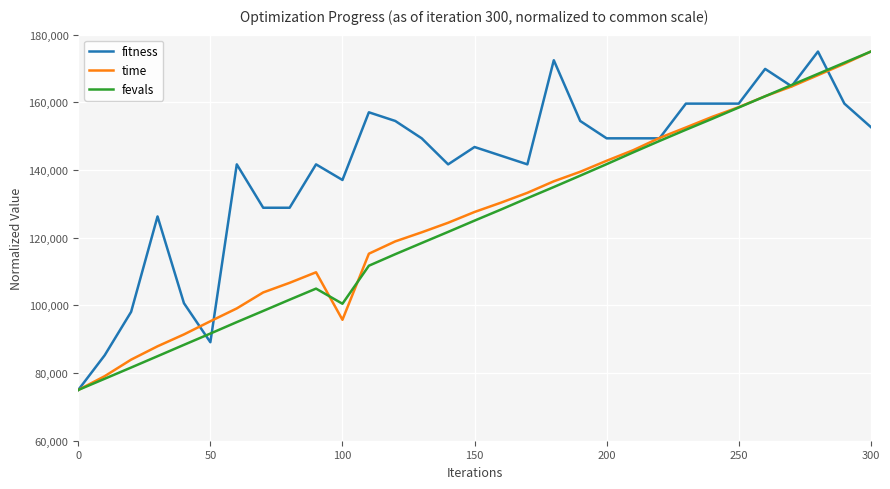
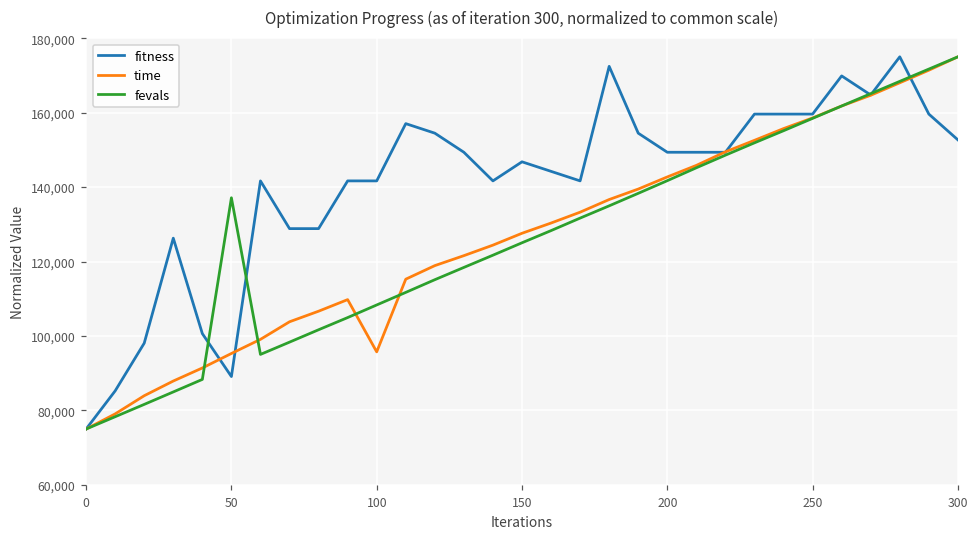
fevals, 50: 92,000 -> 137,000
fitness, 100: 137,000 -> 142,000
fevals, 100: 100,000 -> 108,000
